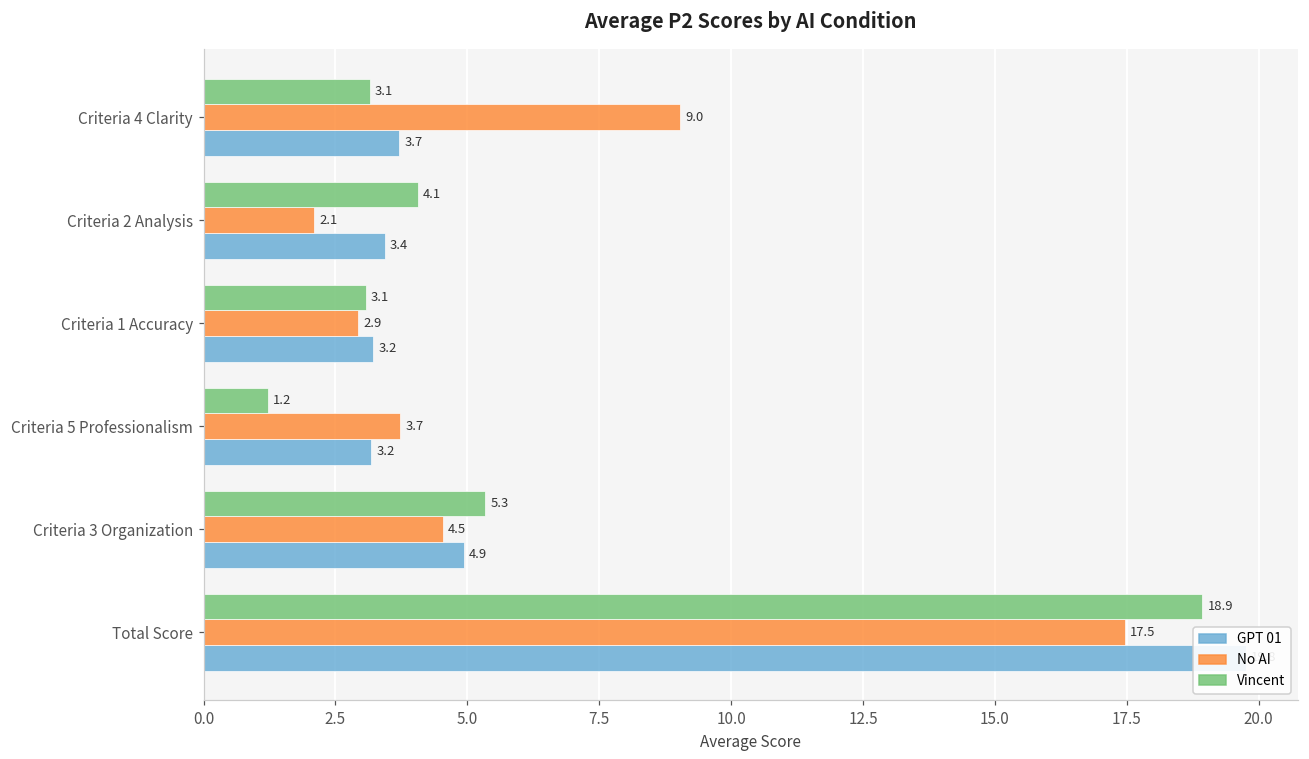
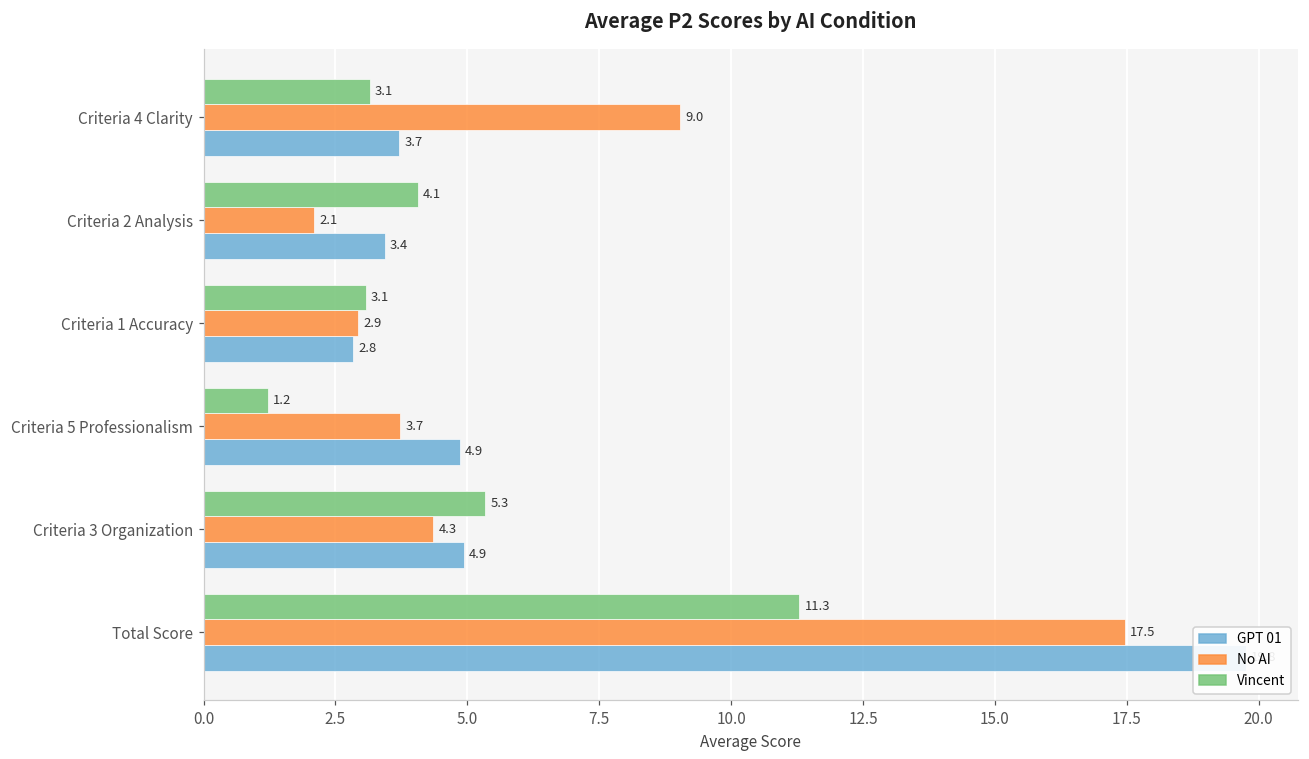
GPT 01, Criteria 1 Accuracy: 3.2 -> 2.8
GPT 01, Criteria 5 Professionalism: 3.2 -> 4.9
No AI, Criteria 3 Organization: 4.5 -> 4.3
Vincent, Total Score: 18.9 -> 11.3
